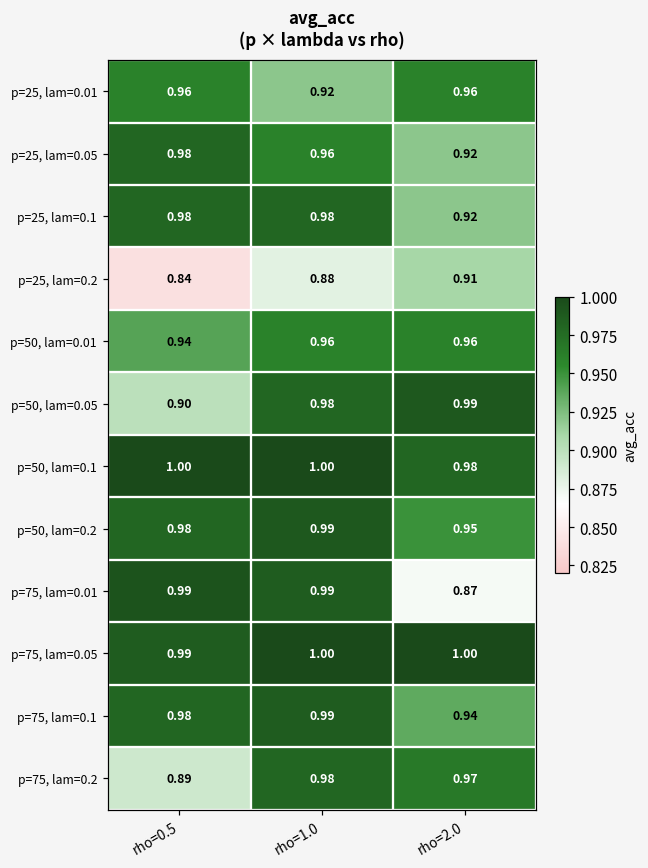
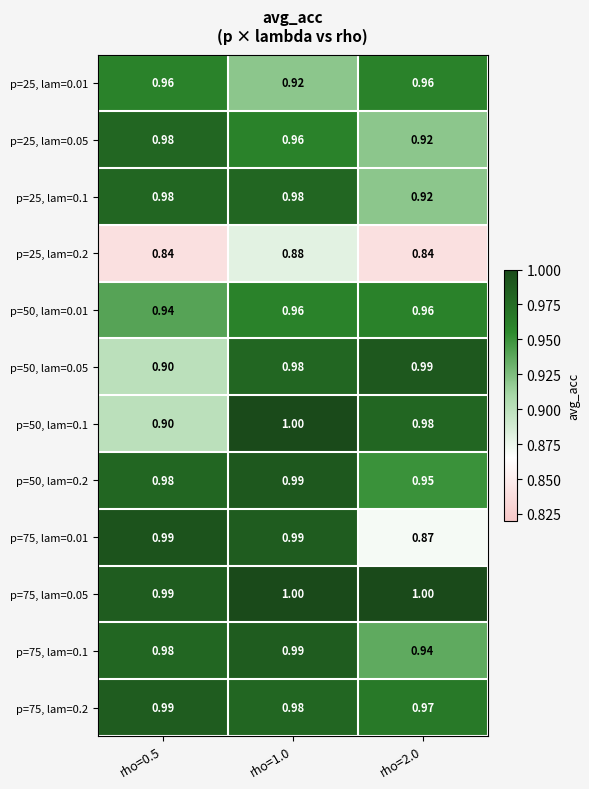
p=25, lam=0.2, rho=2.0: 0.91 -> 0.84
p=50, lam=0.1, rho=0.5: 1.00 -> 0.90
p=75, lam=0.2, rho=0.5: 0.89 -> 0.99
